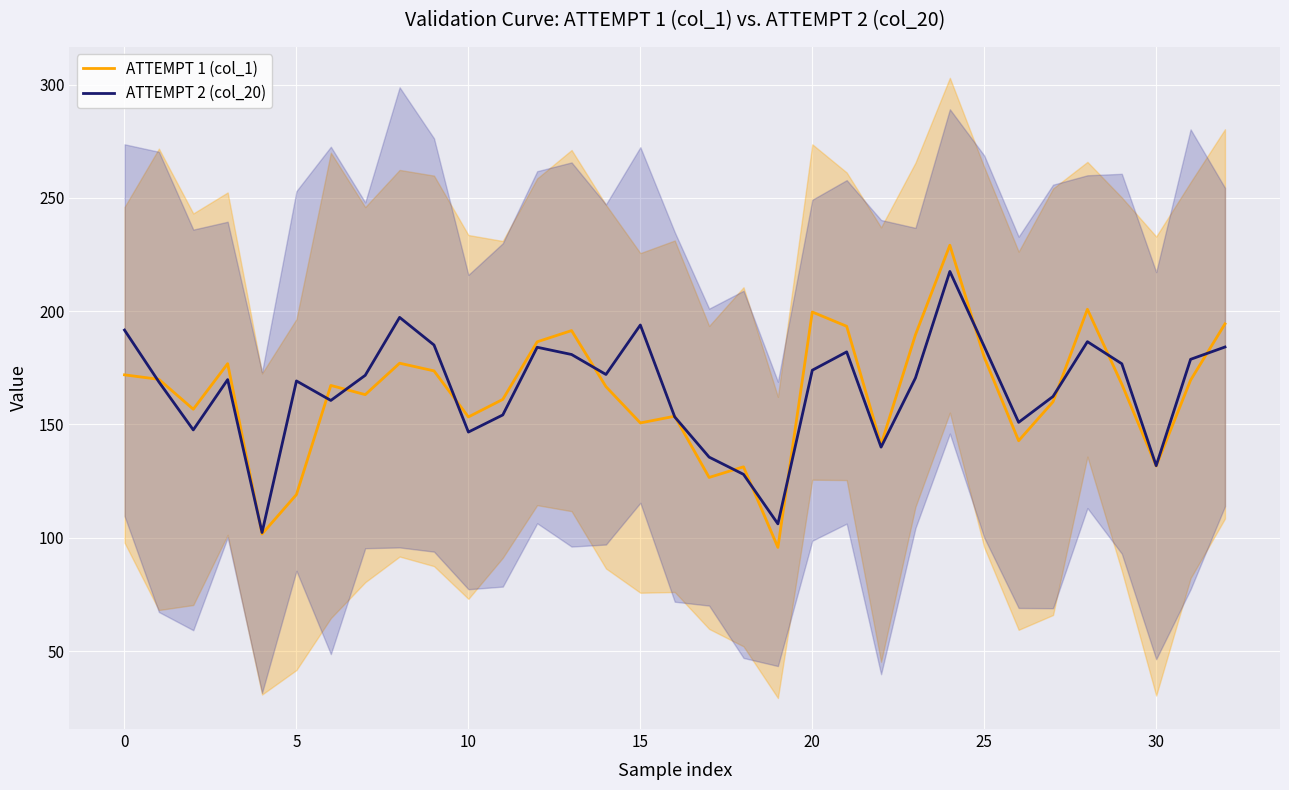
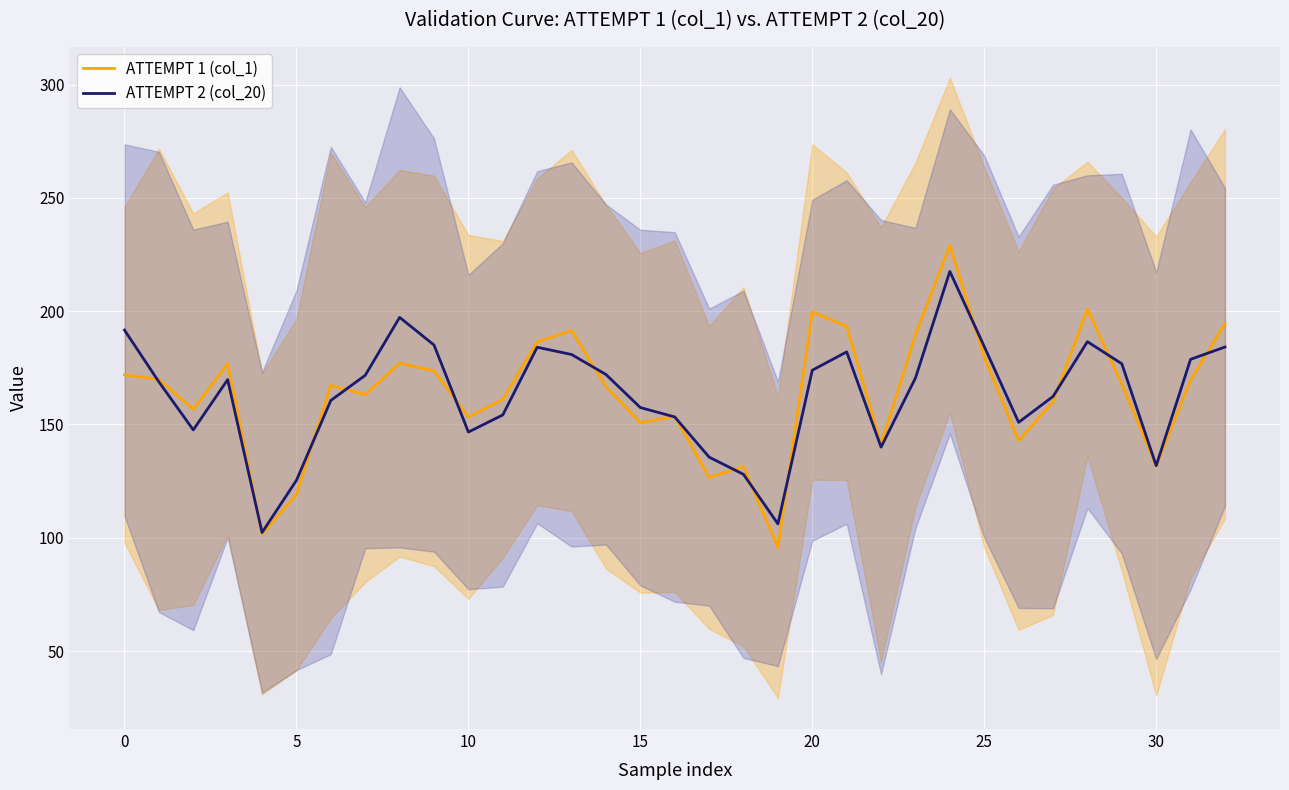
ATTEMPT 2 (col_20), 5: 169 -> 125
ATTEMPT 2 (col_20), 15: 194 -> 157
